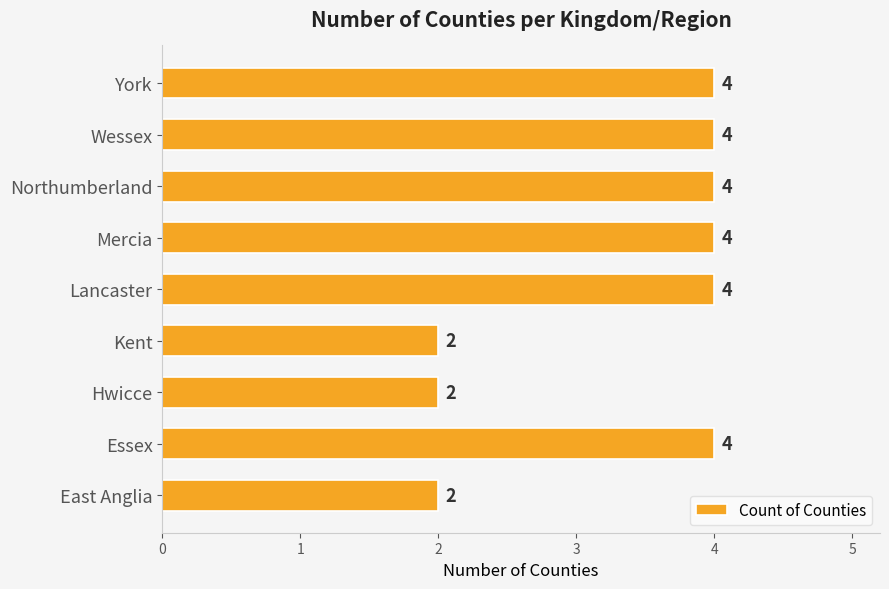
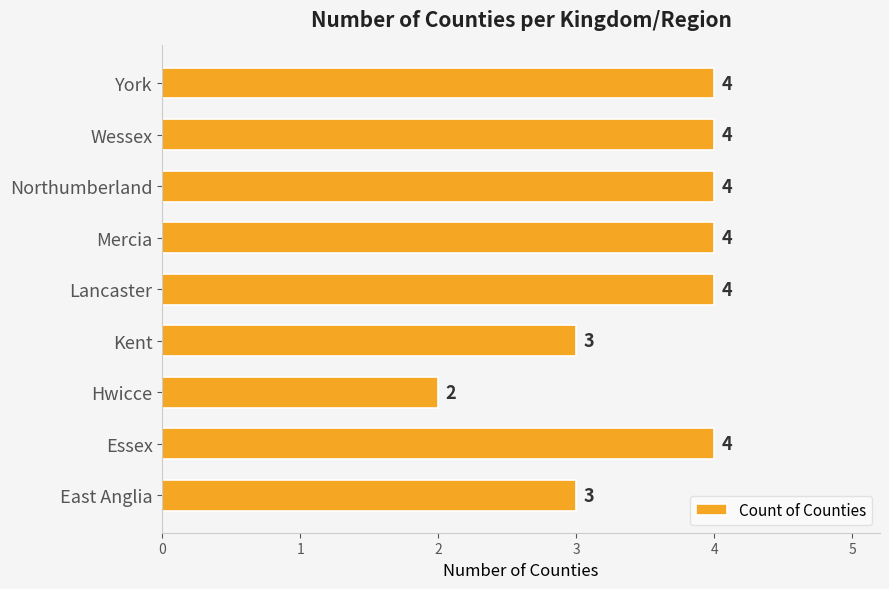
Kent: 2 -> 3
East Anglia: 2 -> 3
